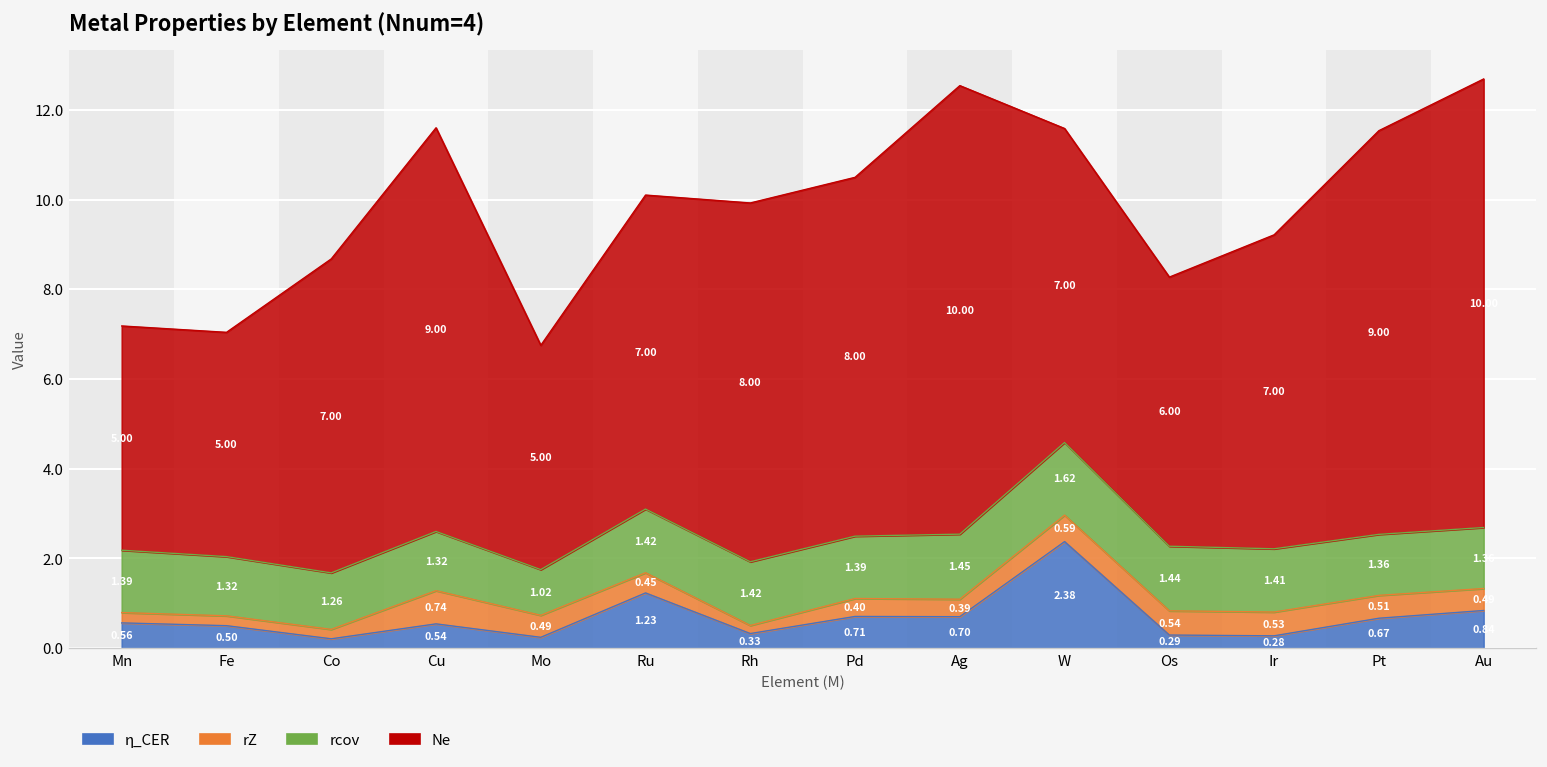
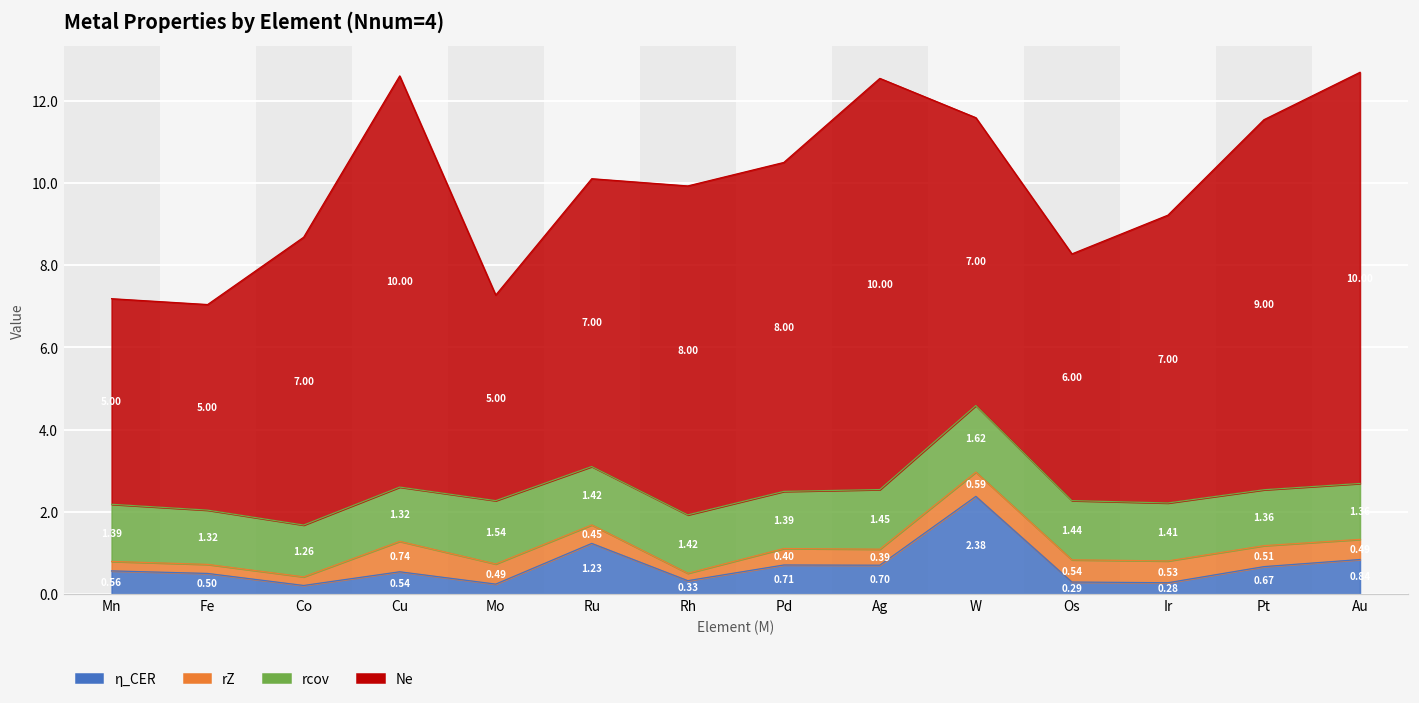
Ne, Cu: 9.00 -> 10.00
rcov, Mo: 1.02 -> 1.54
